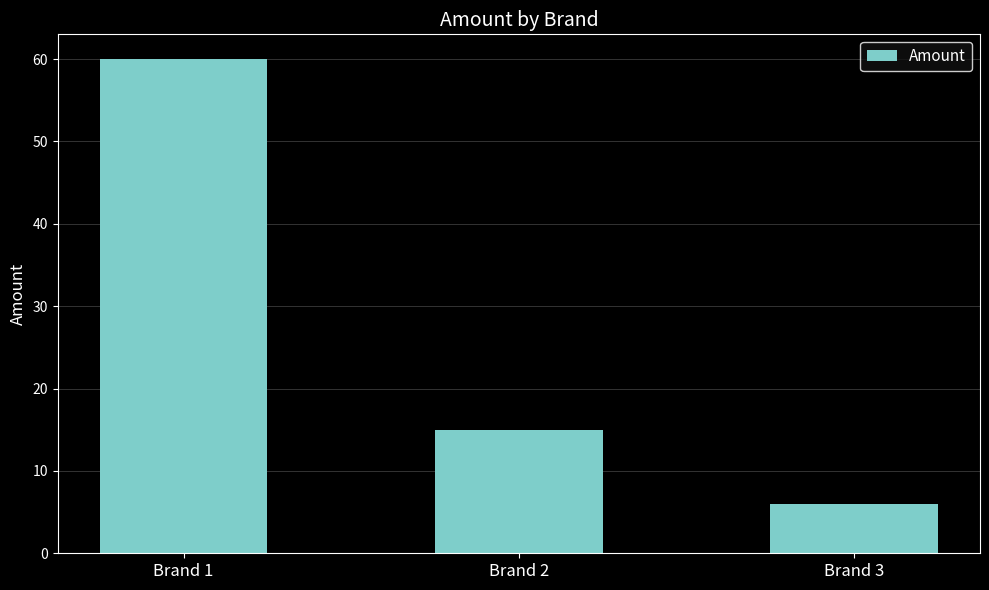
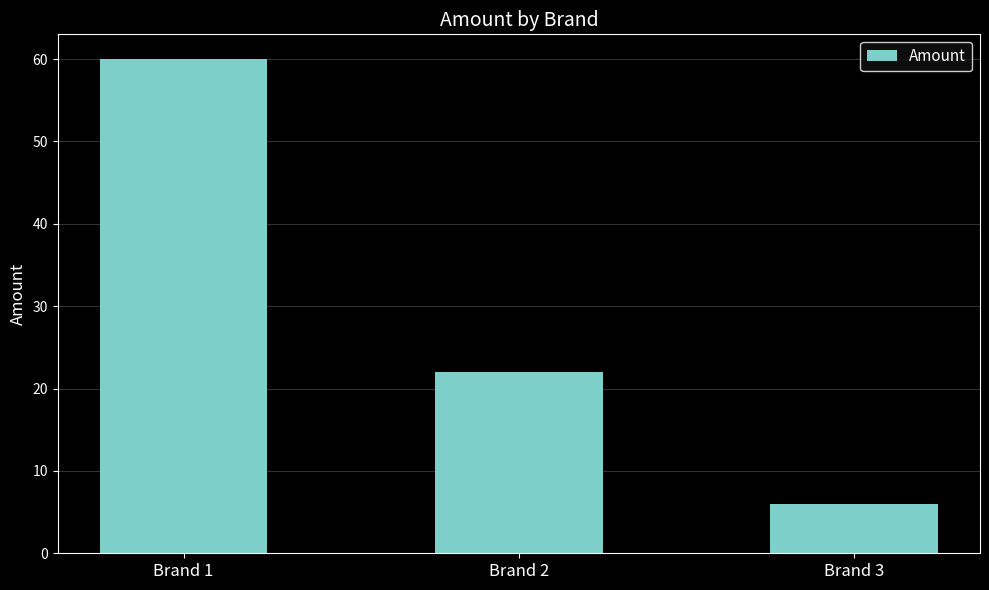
Brand 2: 15 -> 22
